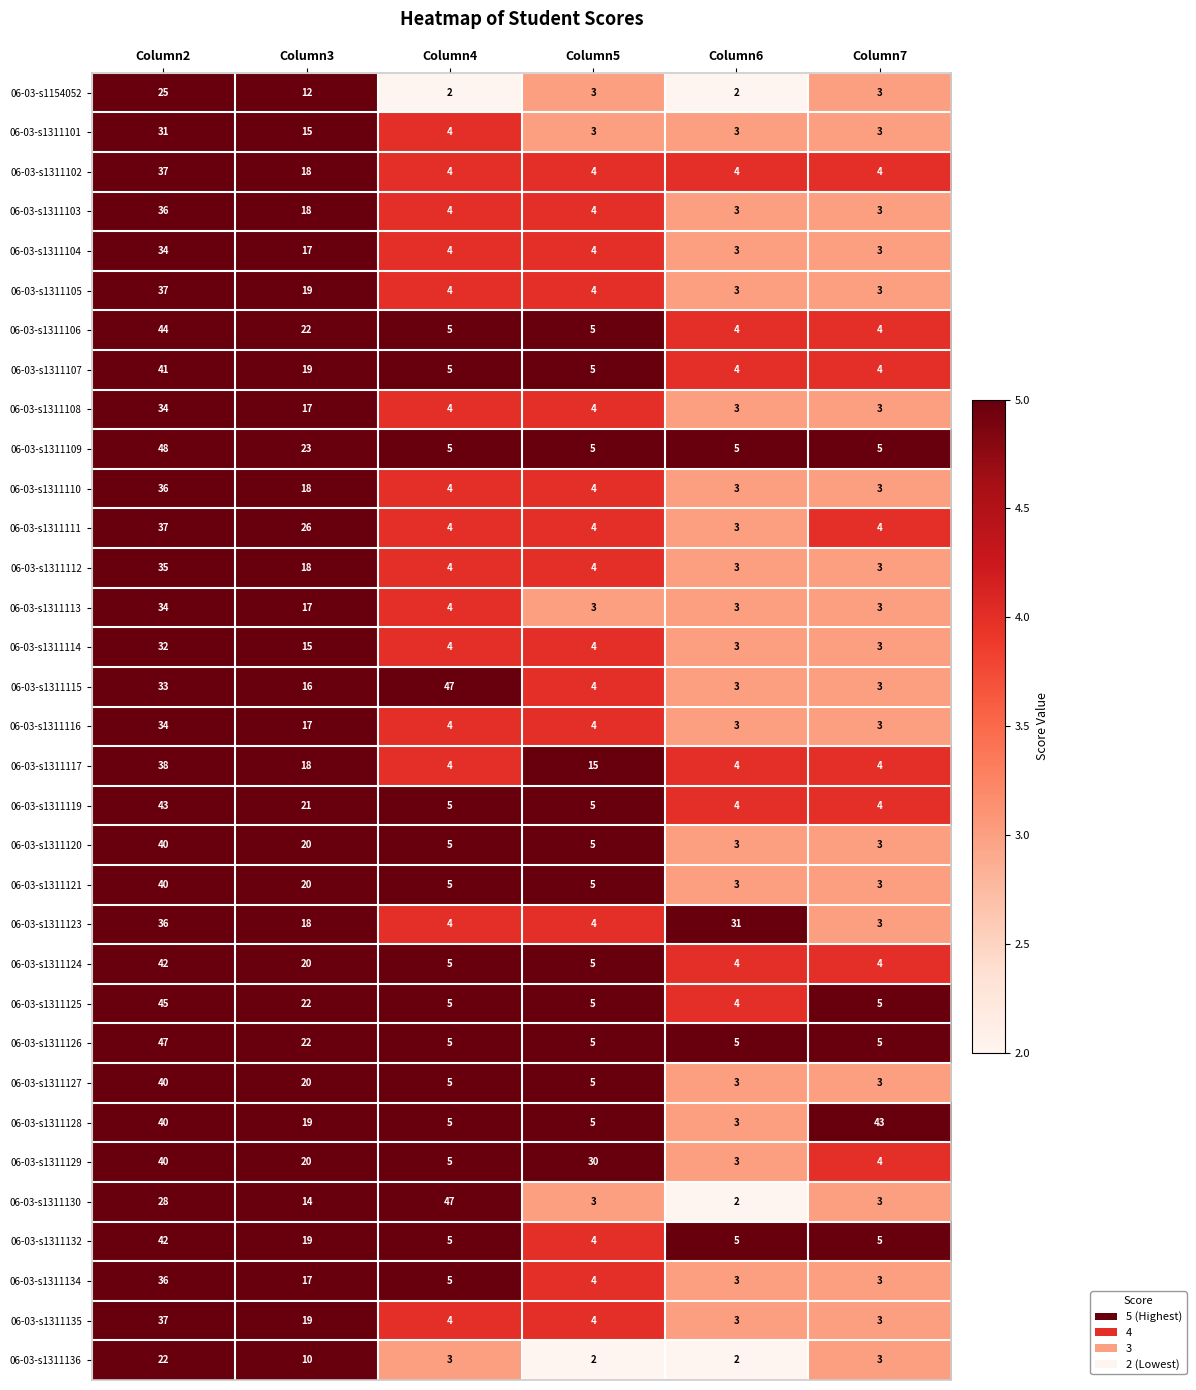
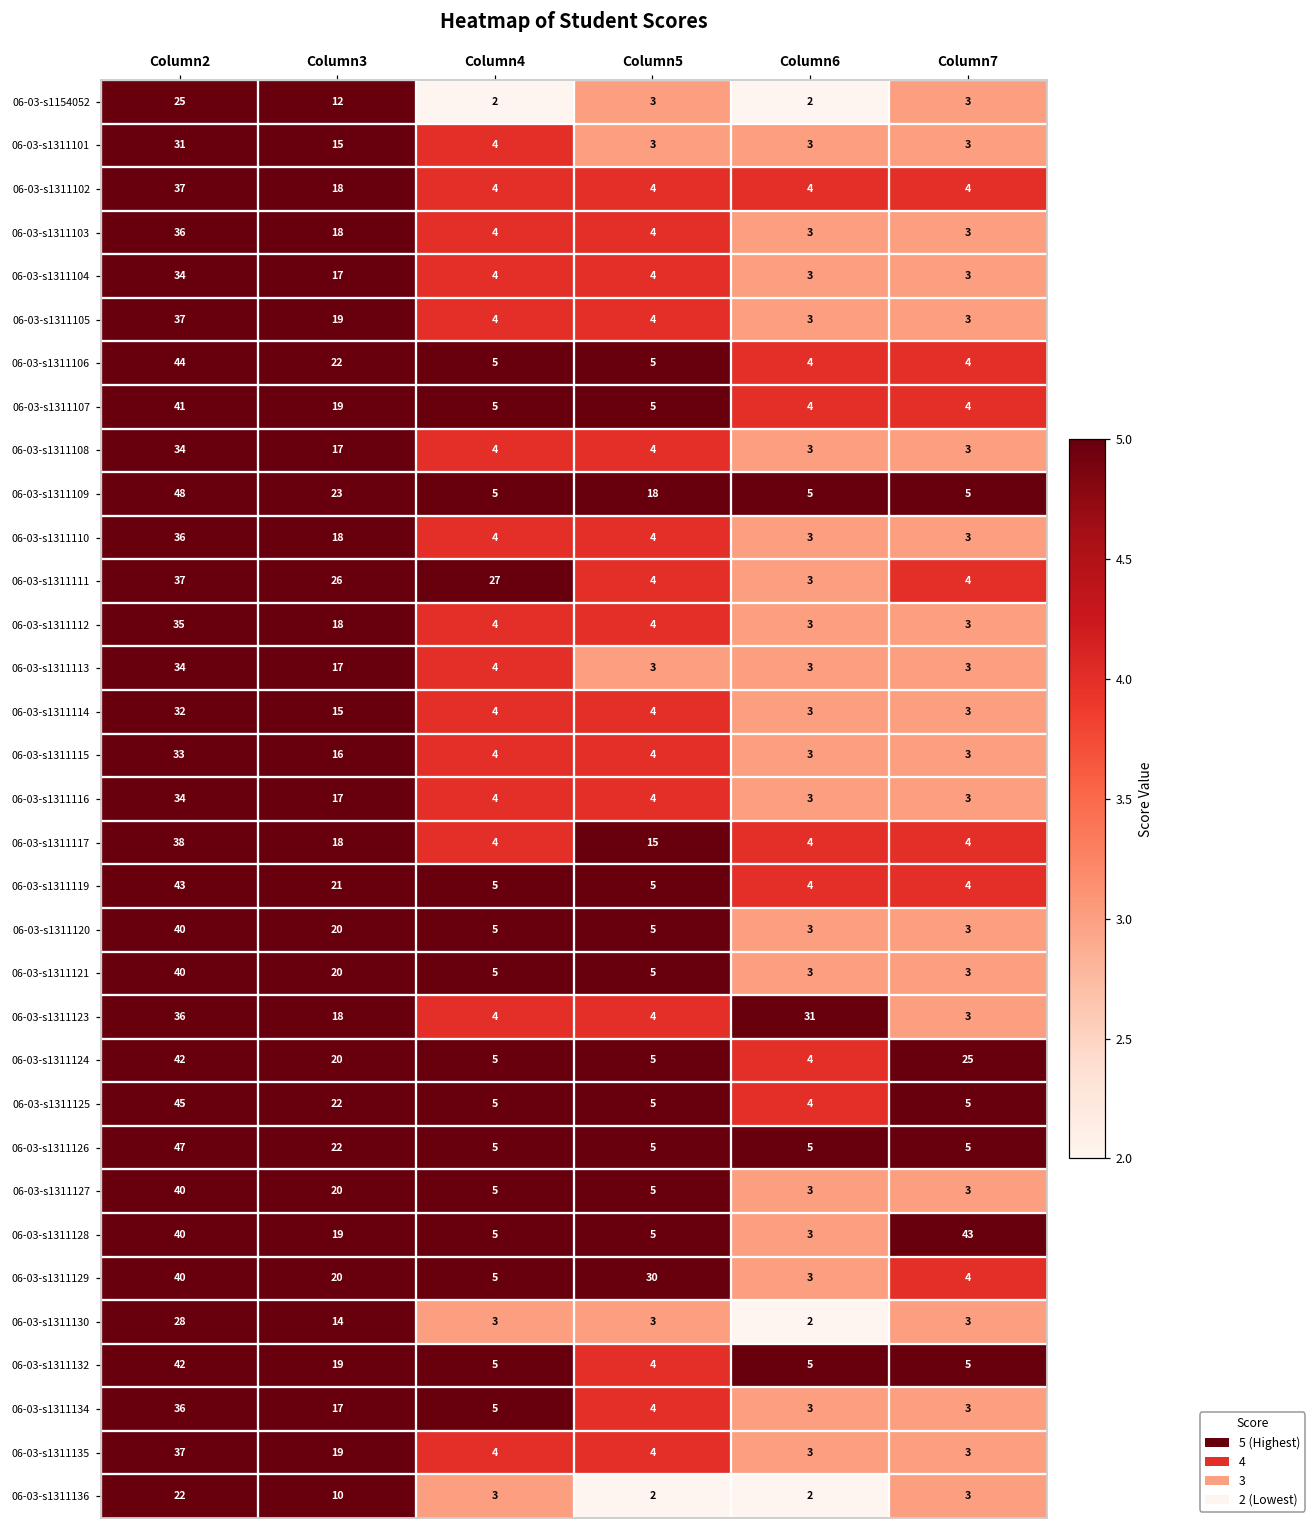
06-03-s1311109, Column5: 5 -> 18
06-03-s1311111, Column4: 4 -> 27
06-03-s1311115, Column4: 47 -> 4
06-03-s1311124, Column7: 4 -> 25
06-03-s1311130, Column4: 47 -> 3
